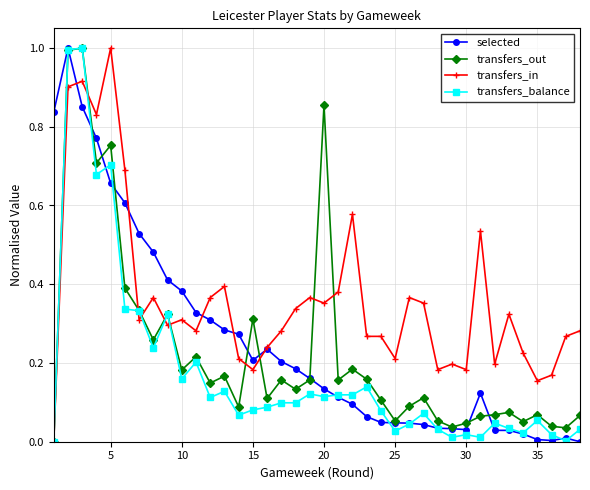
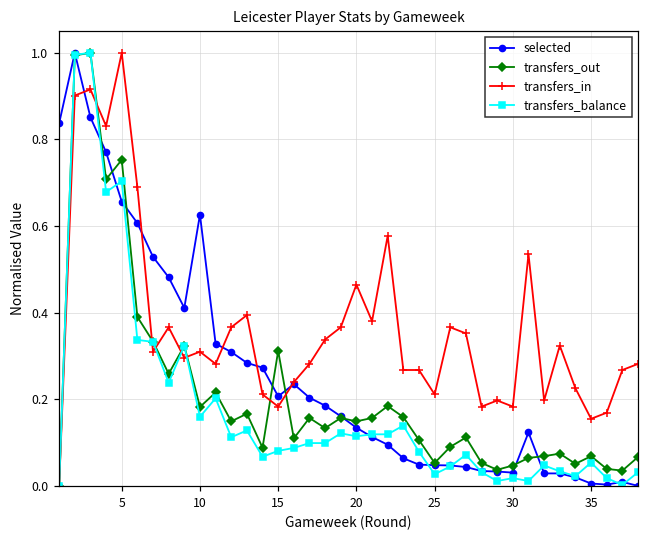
selected, 10: 0.38 -> 0.63
transfers_out, 20: 0.85 -> 0.15
transfers_in, 20: 0.35 -> 0.46
